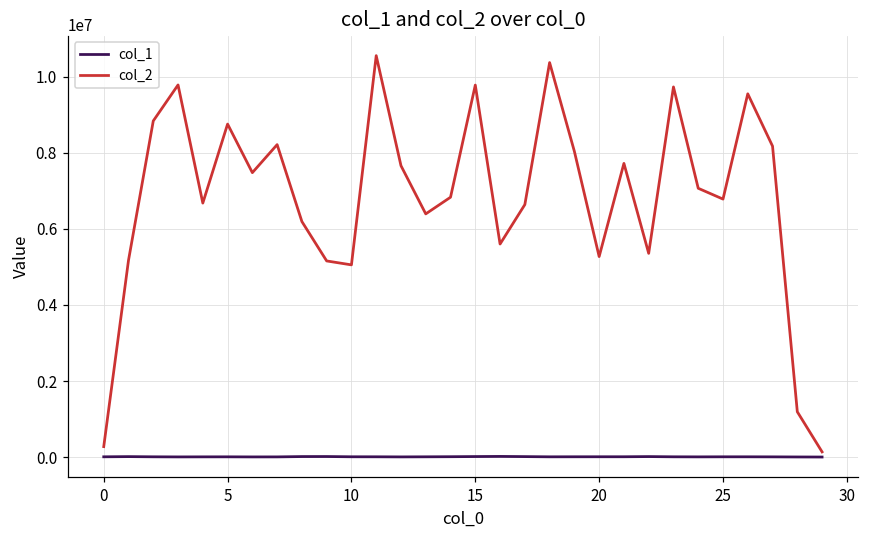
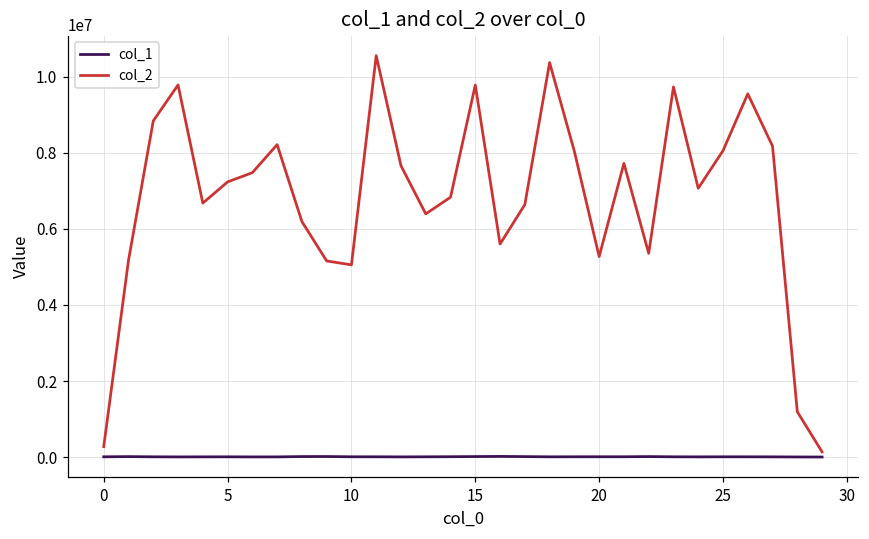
col_2, 5: 8800000 -> 7200000
col_2, 25: 6800000 -> 8100000
